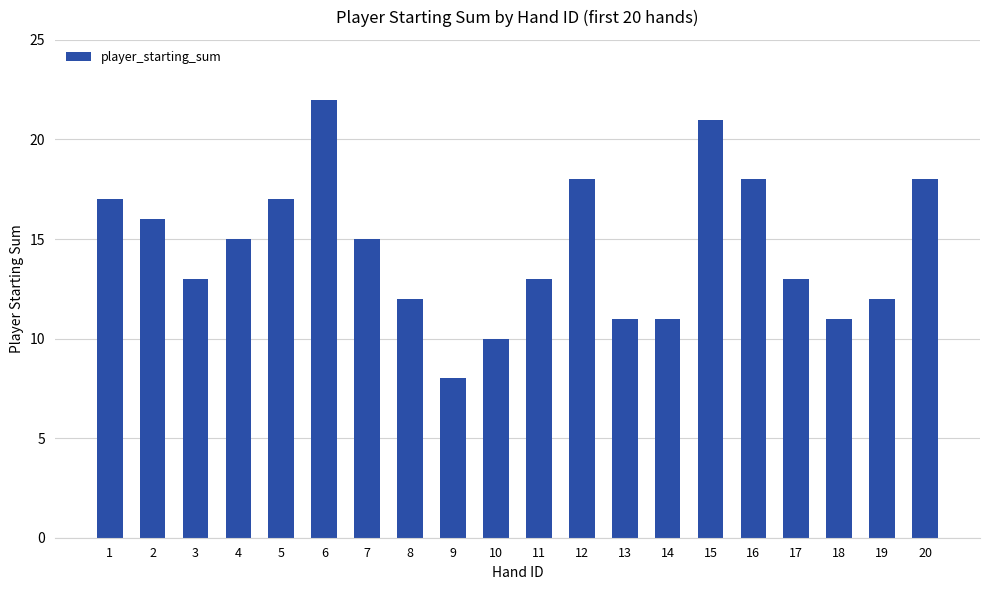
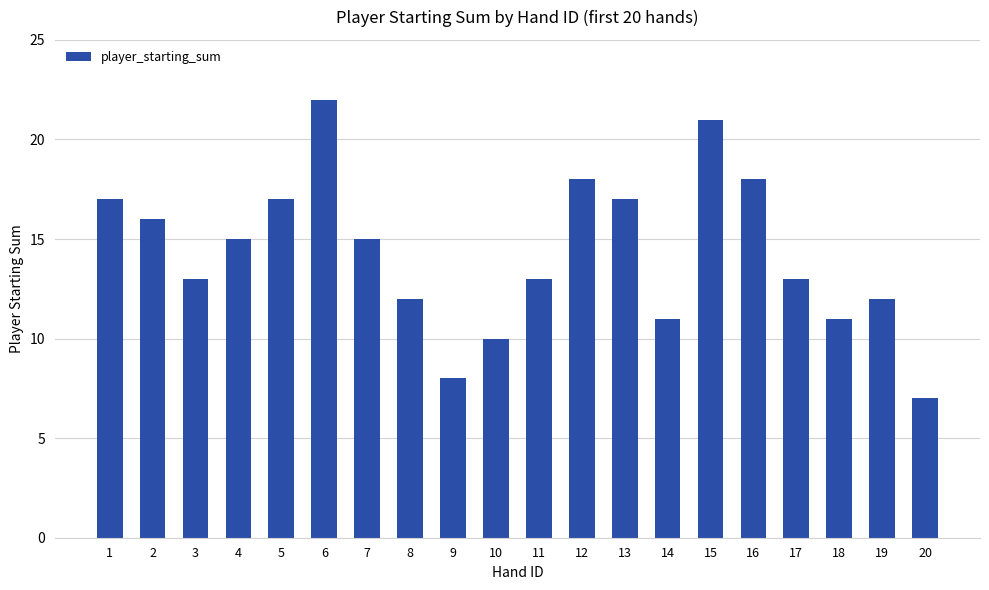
13: 11 -> 17
20: 18 -> 7
